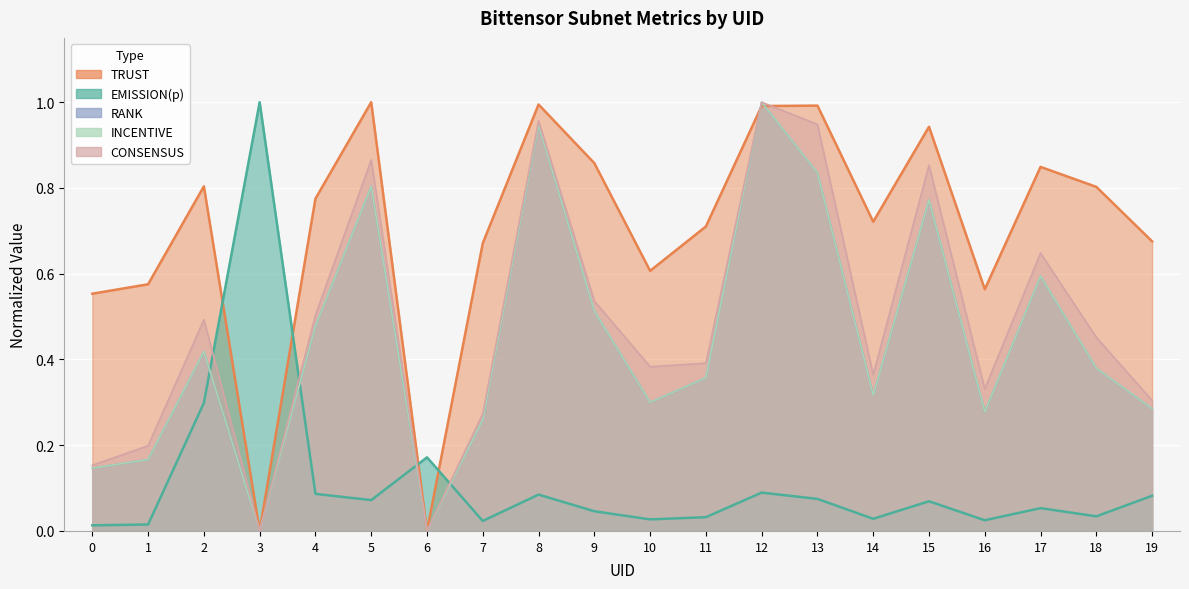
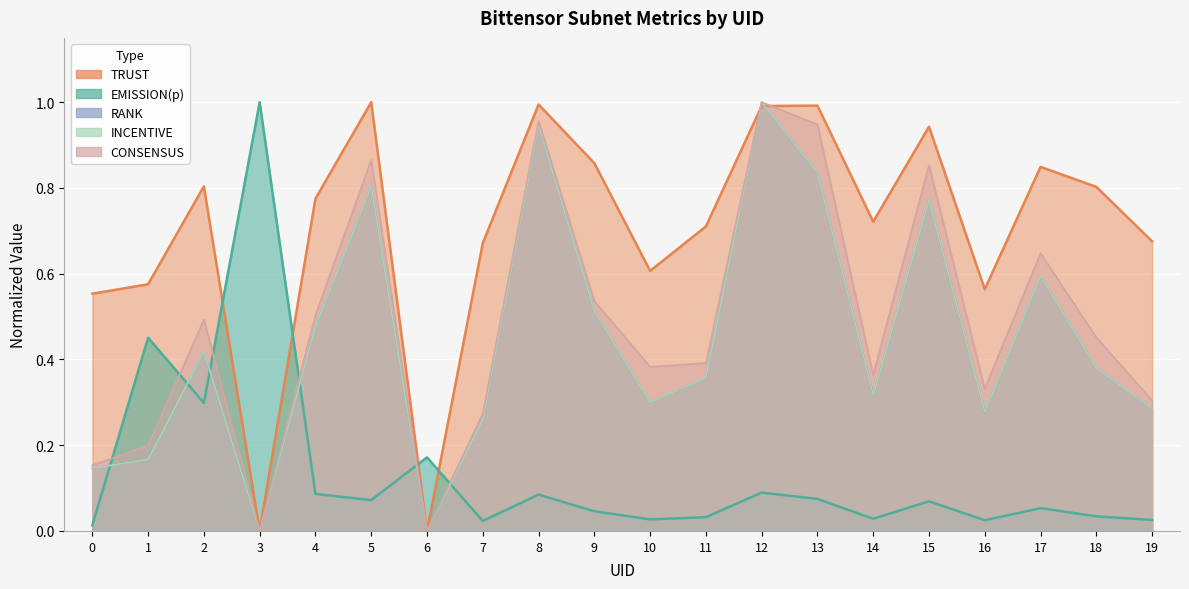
EMISSION(p), 1: 0.02 -> 0.45
EMISSION(p), 19: 0.08 -> 0.03
